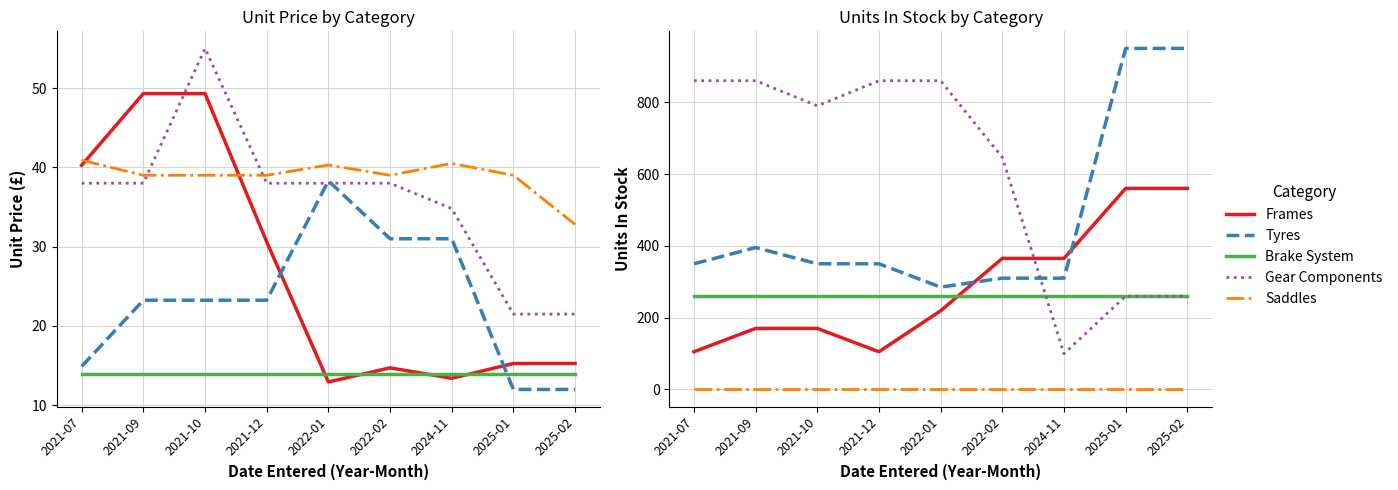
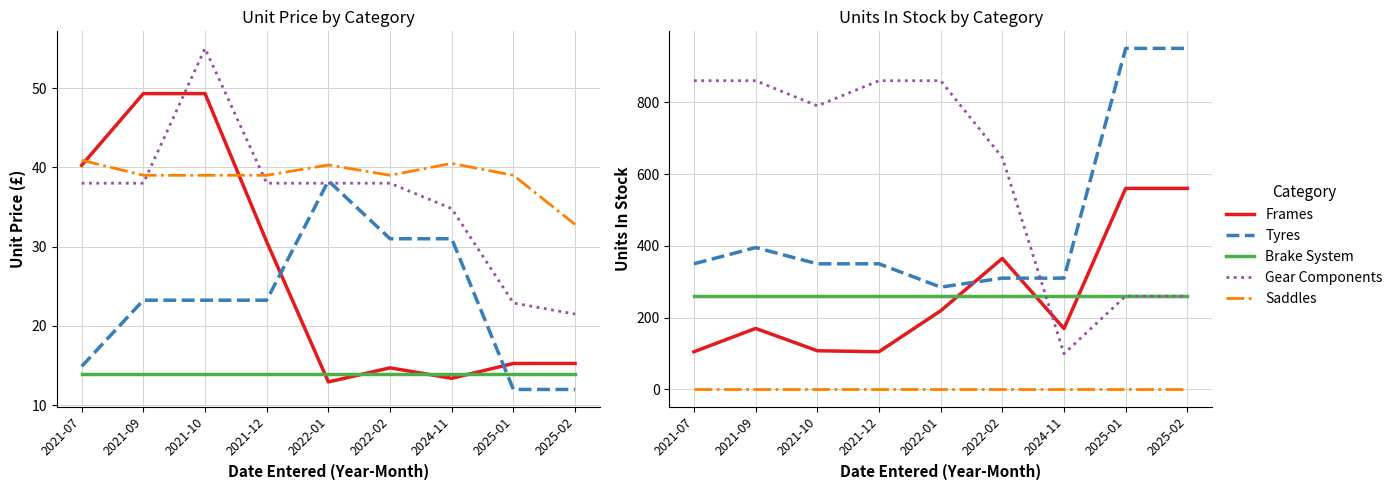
Unit Price by Category, Gear Components, 2025-01: 22 -> 23
Units In Stock by Category, Frames, 2021-10: 170 -> 110
Units In Stock by Category, Frames, 2024-11: 370 -> 170
